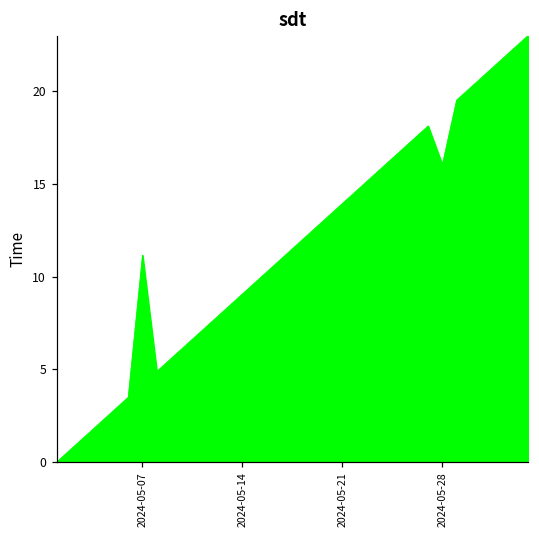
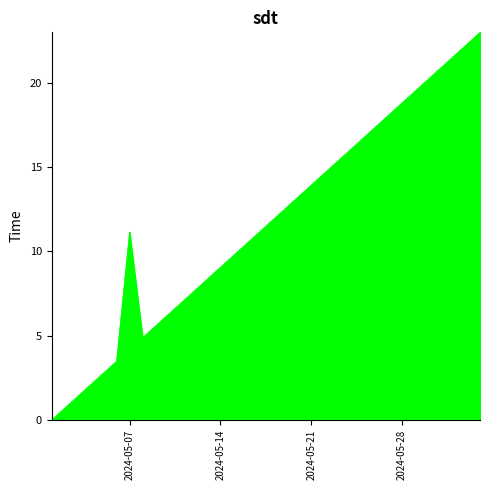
2024-05-28: 16.0 -> 18.8
